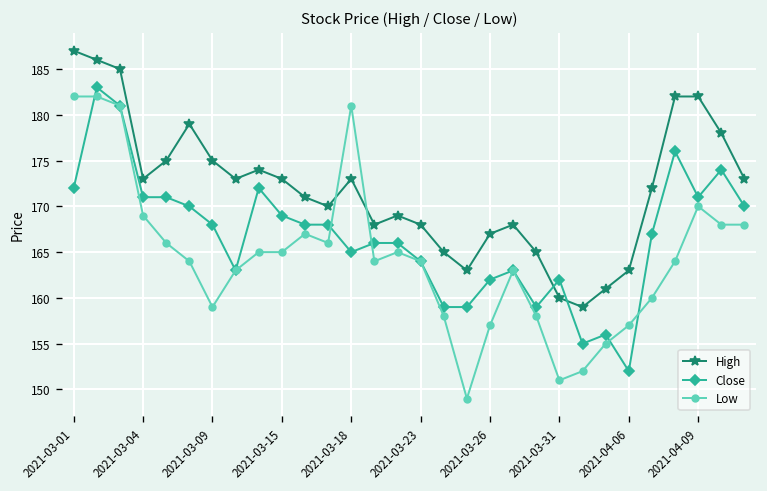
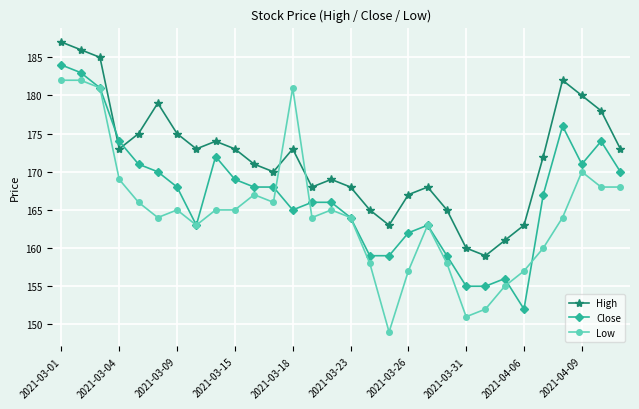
Close, 2021-03-01: 172 -> 184
Close, 2021-03-04: 171 -> 174
Low, 2021-03-09: 159 -> 165
Close, 2021-03-31: 162 -> 155
High, 2021-04-09: 182 -> 180
